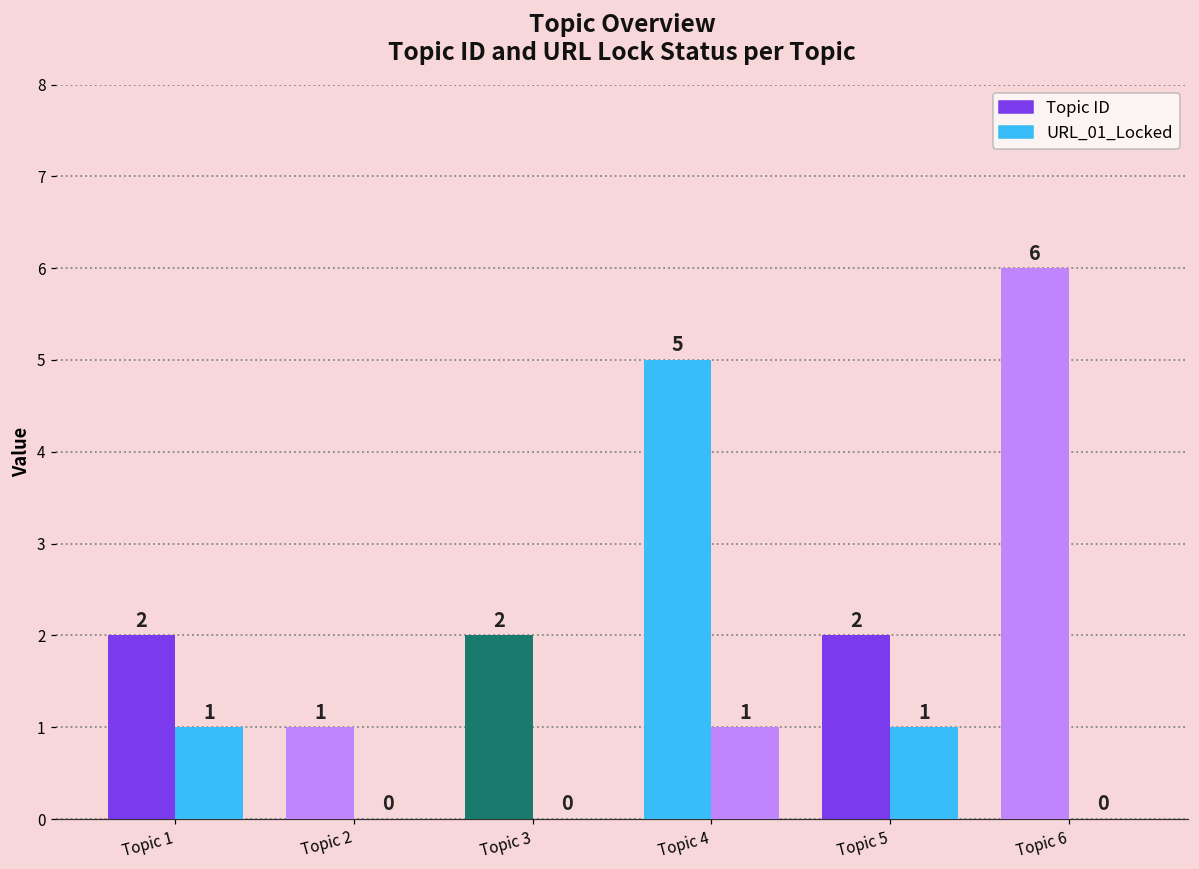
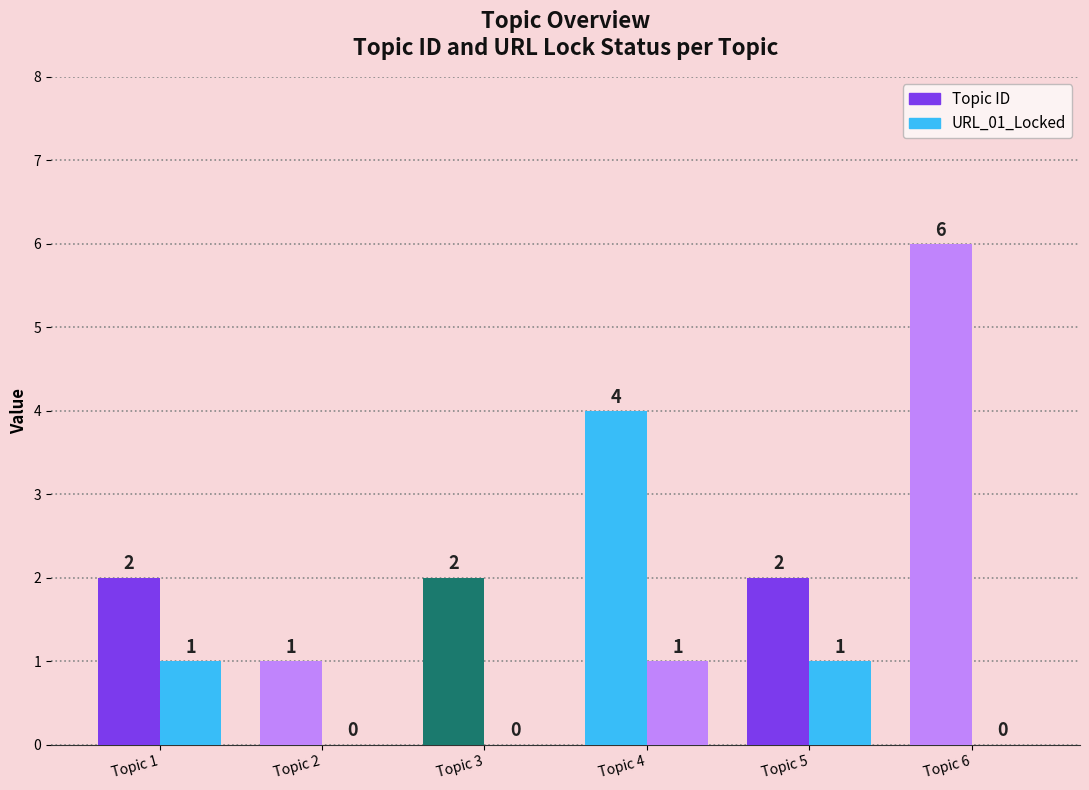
Topic ID, Topic 4: 5 -> 4
